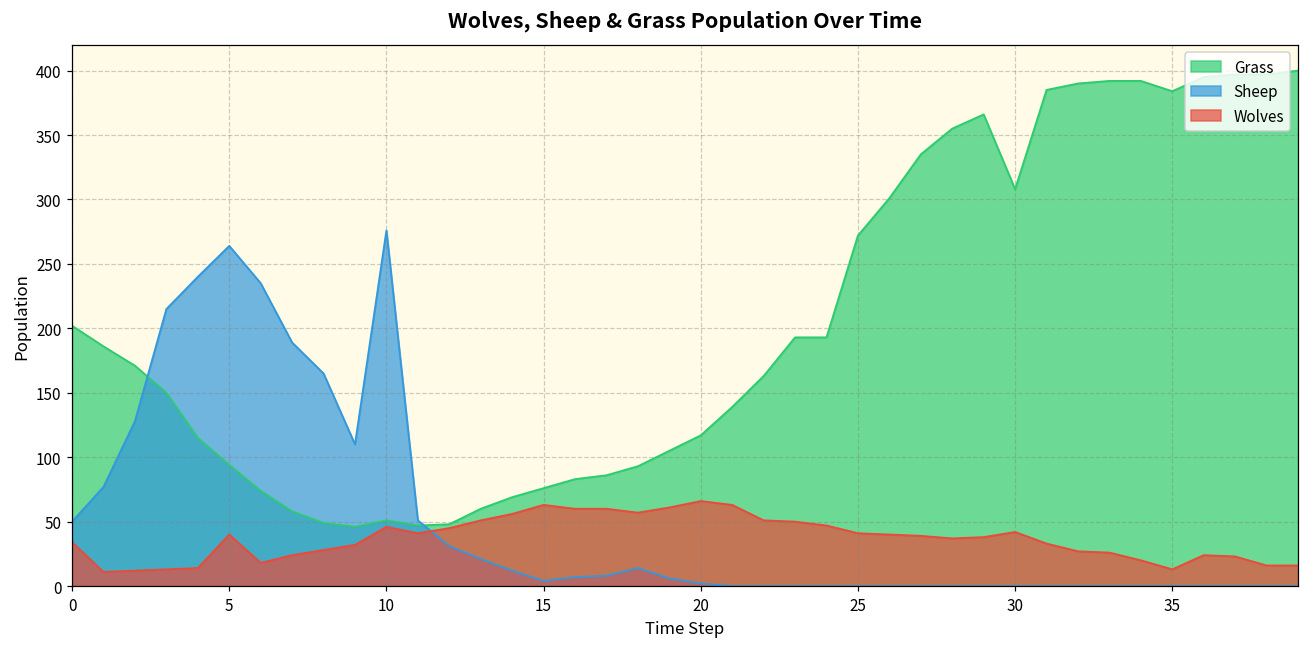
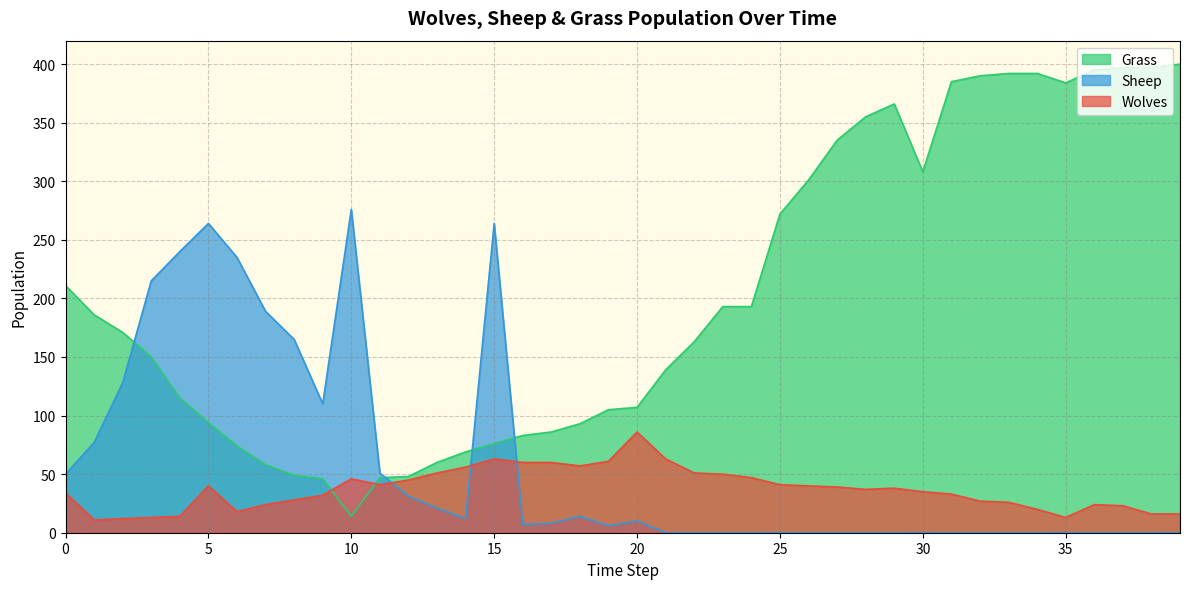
Grass, 0: 202 -> 211
Grass, 10: 51 -> 14
Sheep, 15: 4 -> 264
Grass, 20: 117 -> 107
Sheep, 20: 2 -> 10
Wolves, 20: 66 -> 86
Wolves, 30: 42 -> 35
